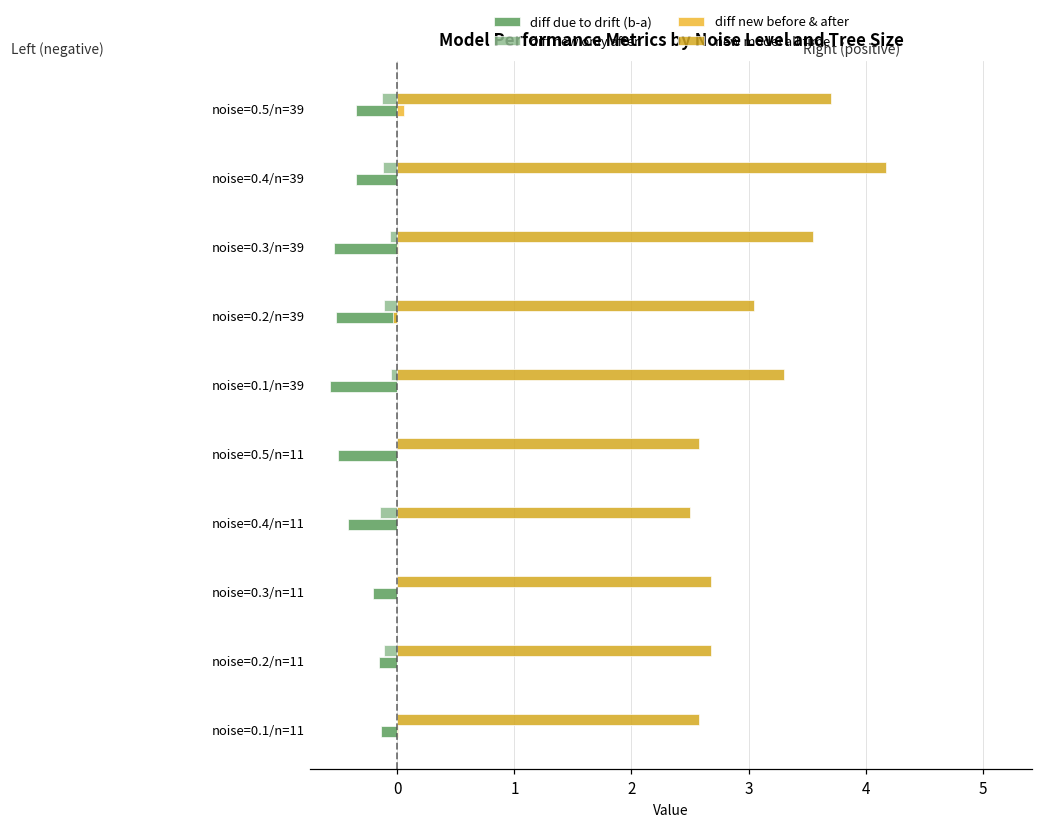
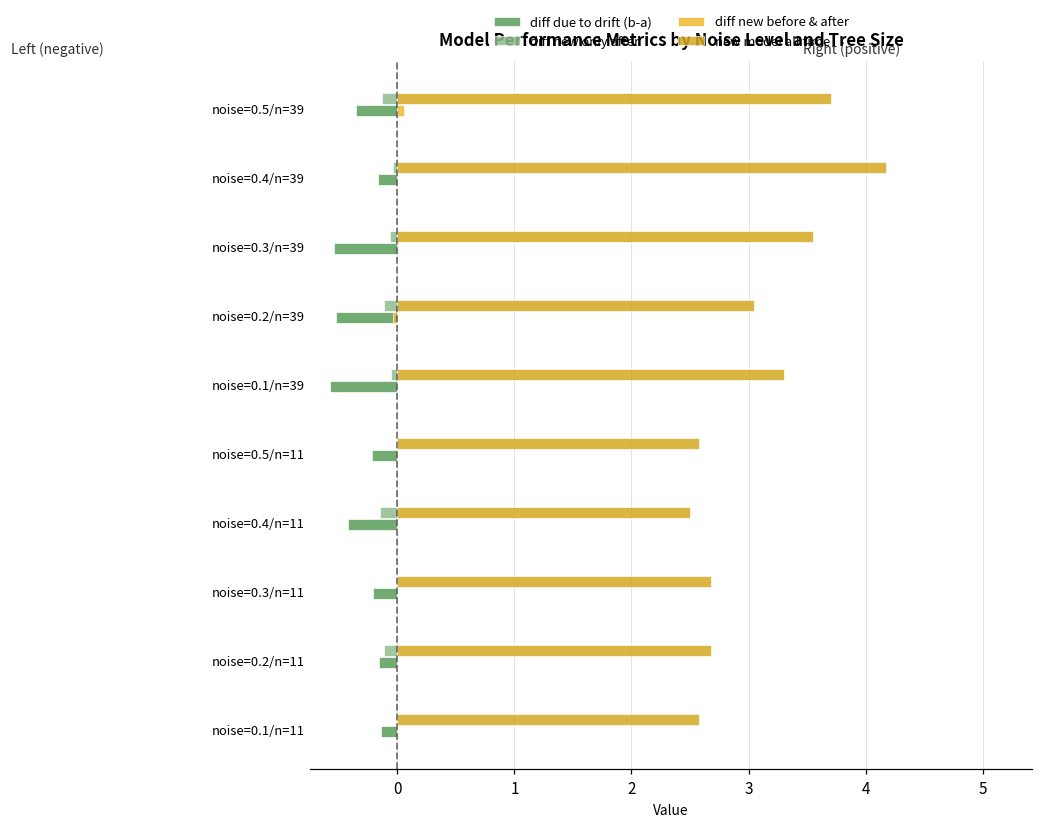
diff new only after, noise=0.4/n=39: -0.12 -> -0.04
diff due to drift (b-a), noise=0.4/n=39: -0.35 -> -0.16
diff due to drift (b-a), noise=0.5/n=11: -0.51 -> -0.22
